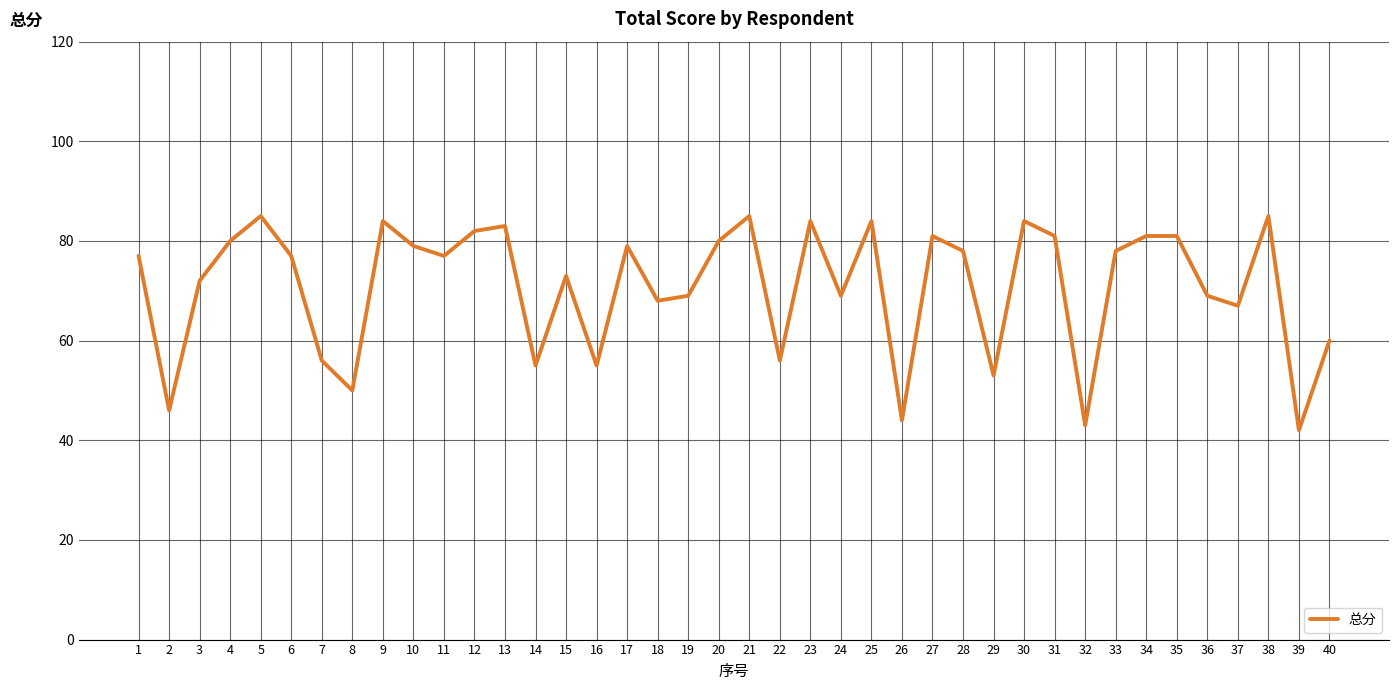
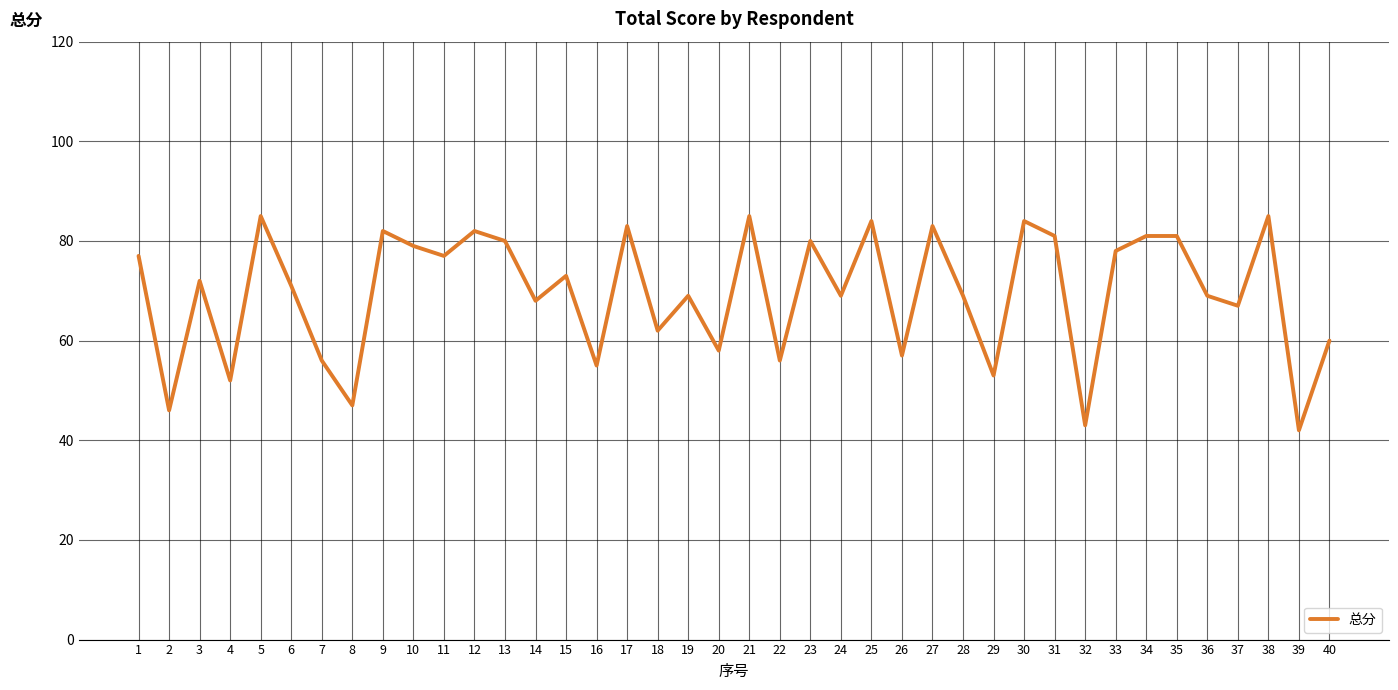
4: 80 -> 52
6: 77 -> 71
8: 50 -> 47
9: 84 -> 82
13: 83 -> 80
14: 55 -> 68
17: 79 -> 83
18: 68 -> 62
20: 80 -> 58
23: 84 -> 80
26: 44 -> 57
27: 81 -> 83
28: 78 -> 69
